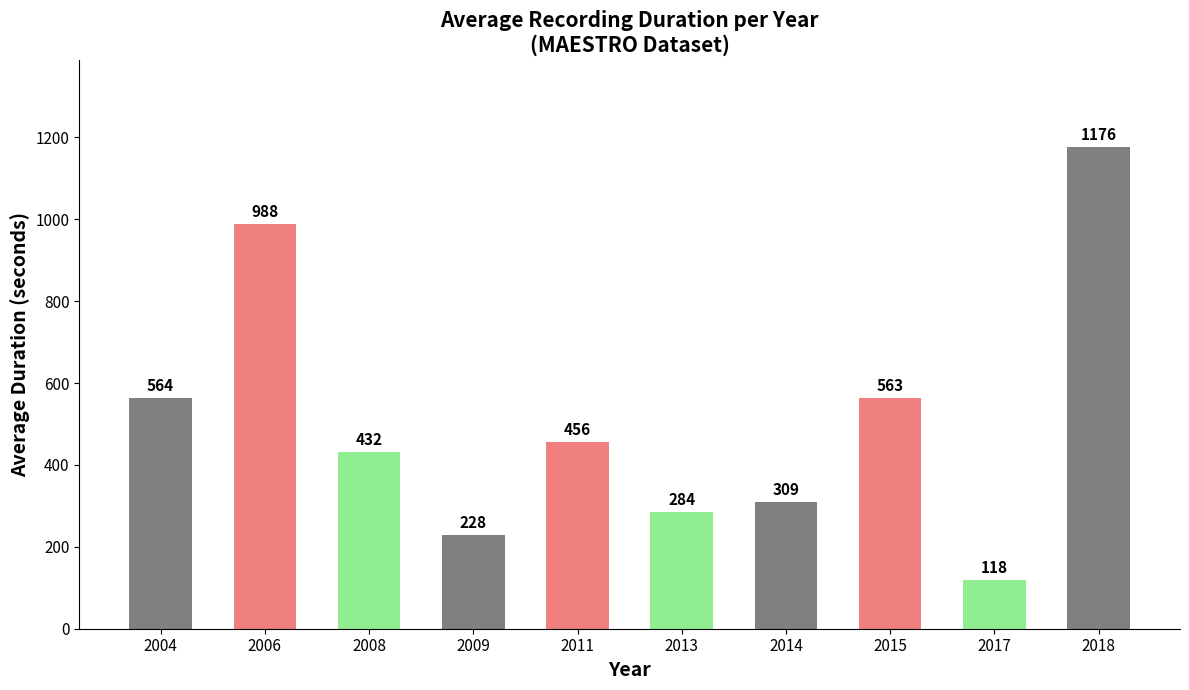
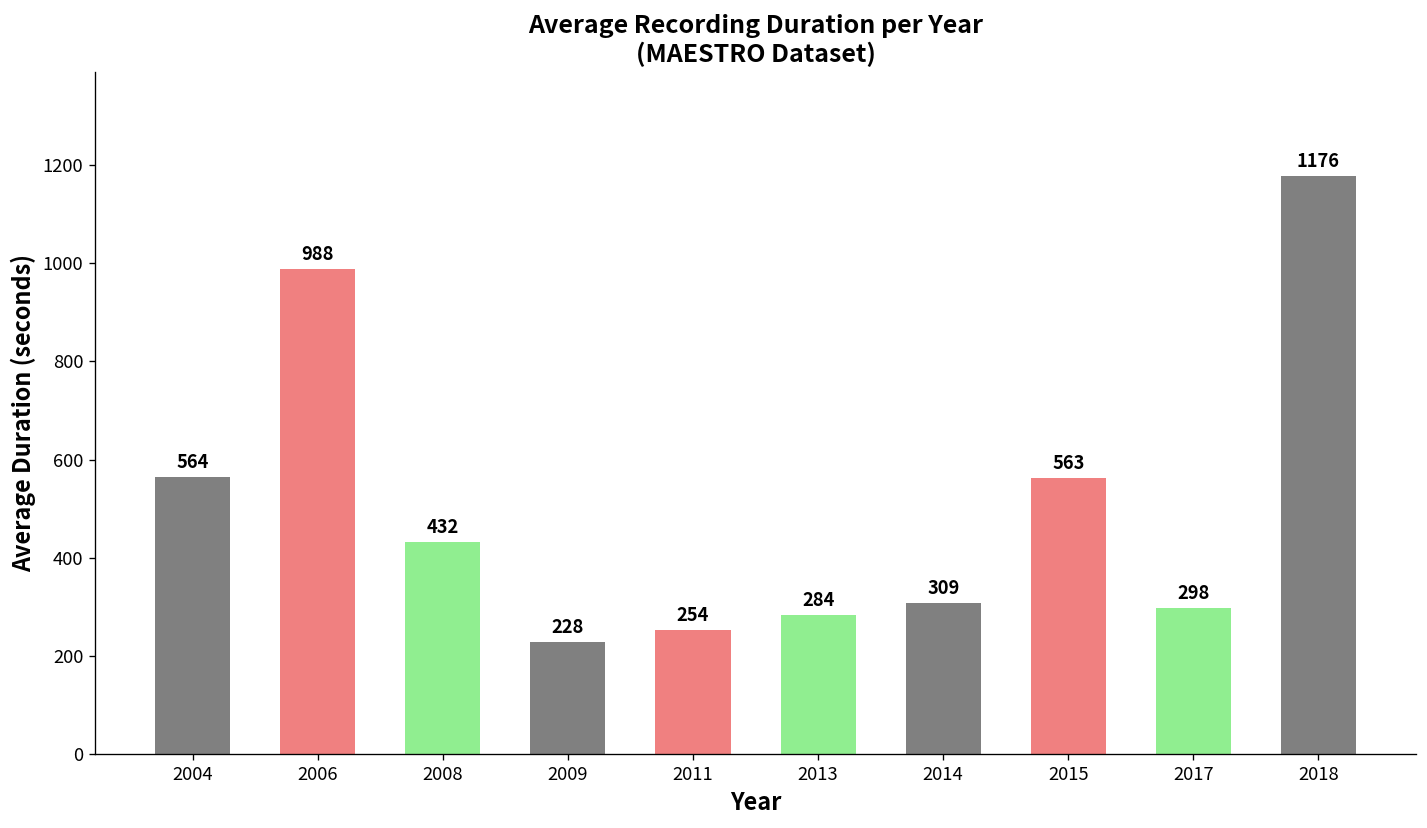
2011: 456 -> 254
2017: 118 -> 298
